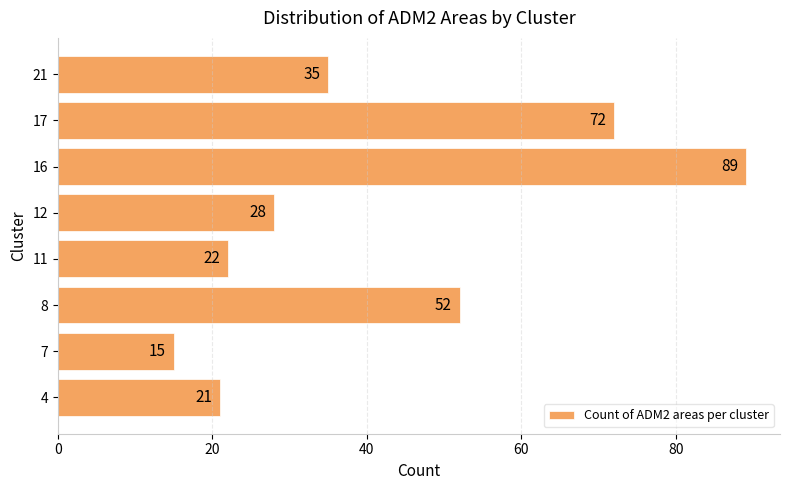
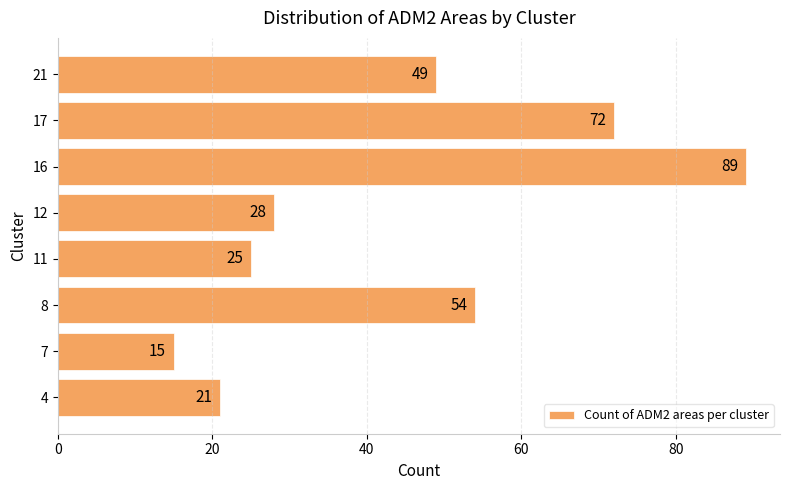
21: 35 -> 49
11: 22 -> 25
8: 52 -> 54
